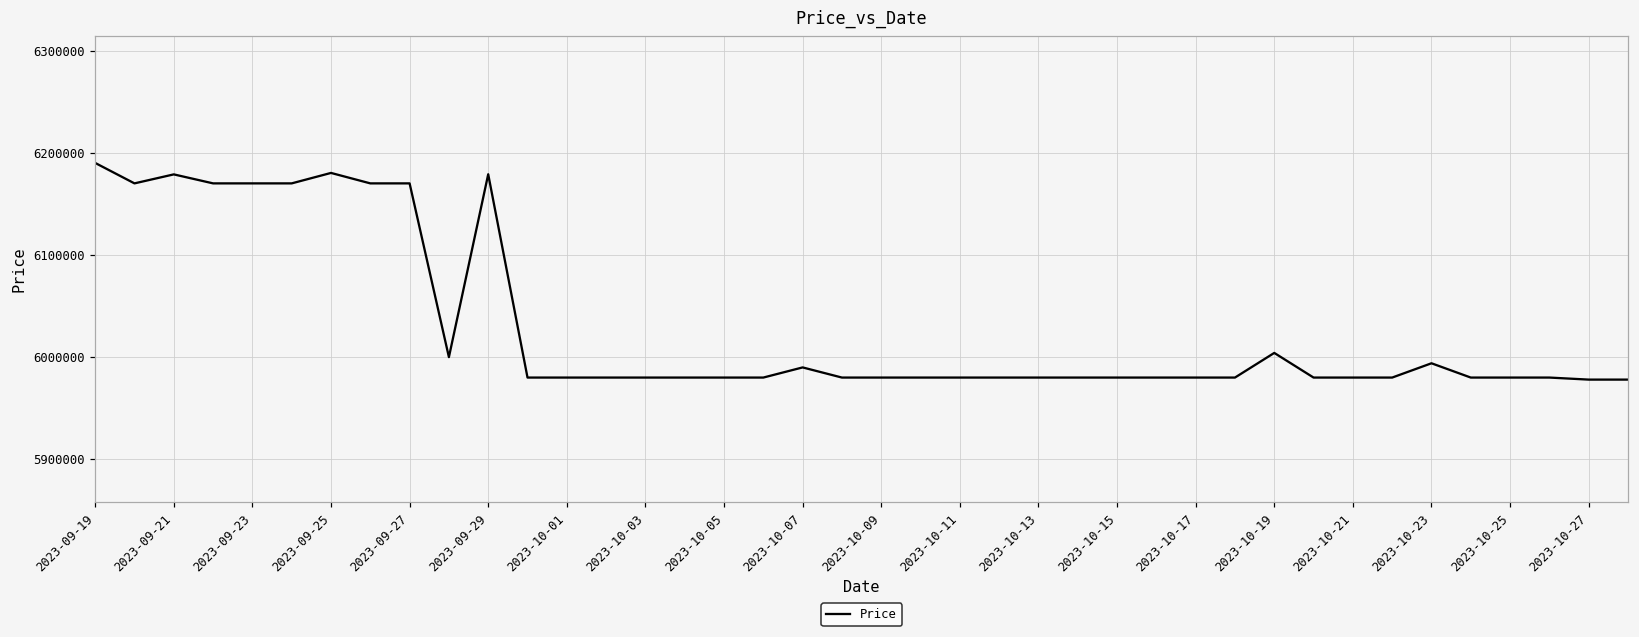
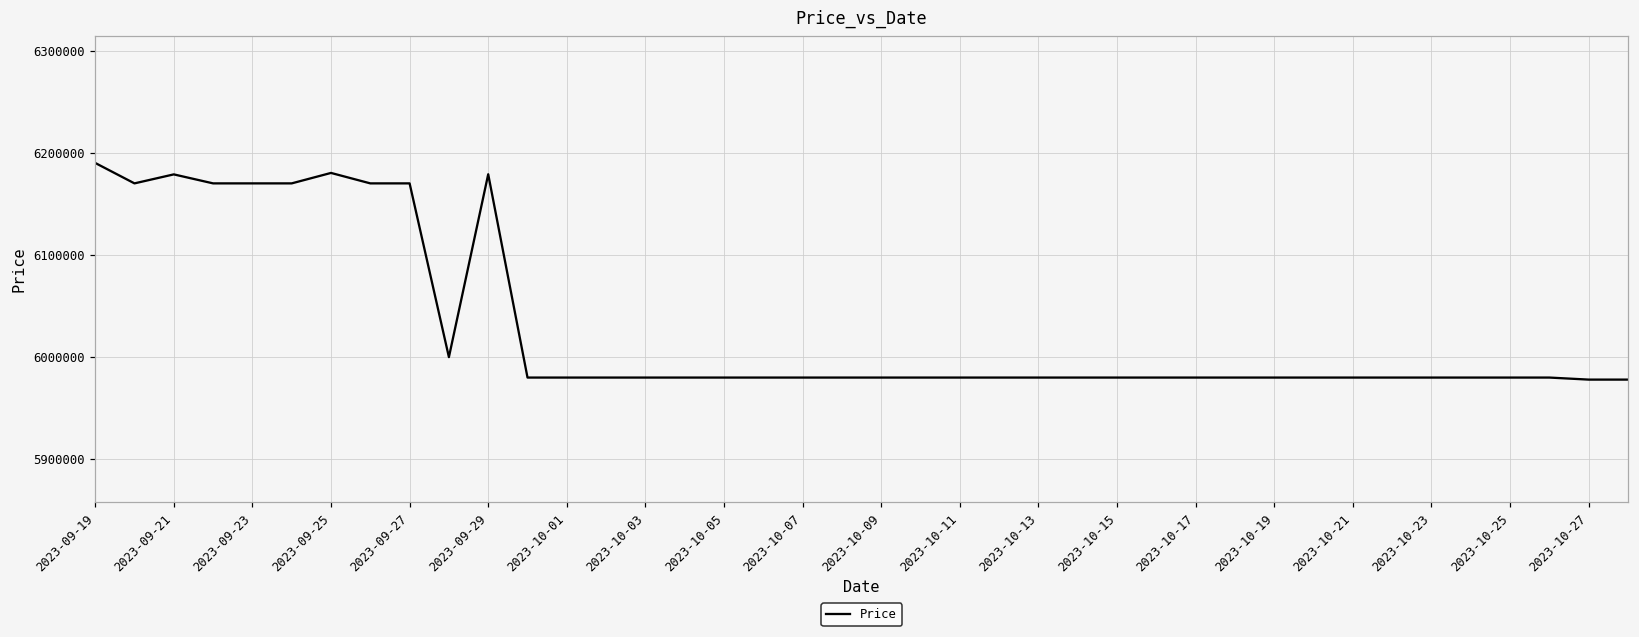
2023-10-07: 5990000 -> 5980000
2023-10-19: 6000000 -> 5980000
2023-10-23: 5990000 -> 5980000
